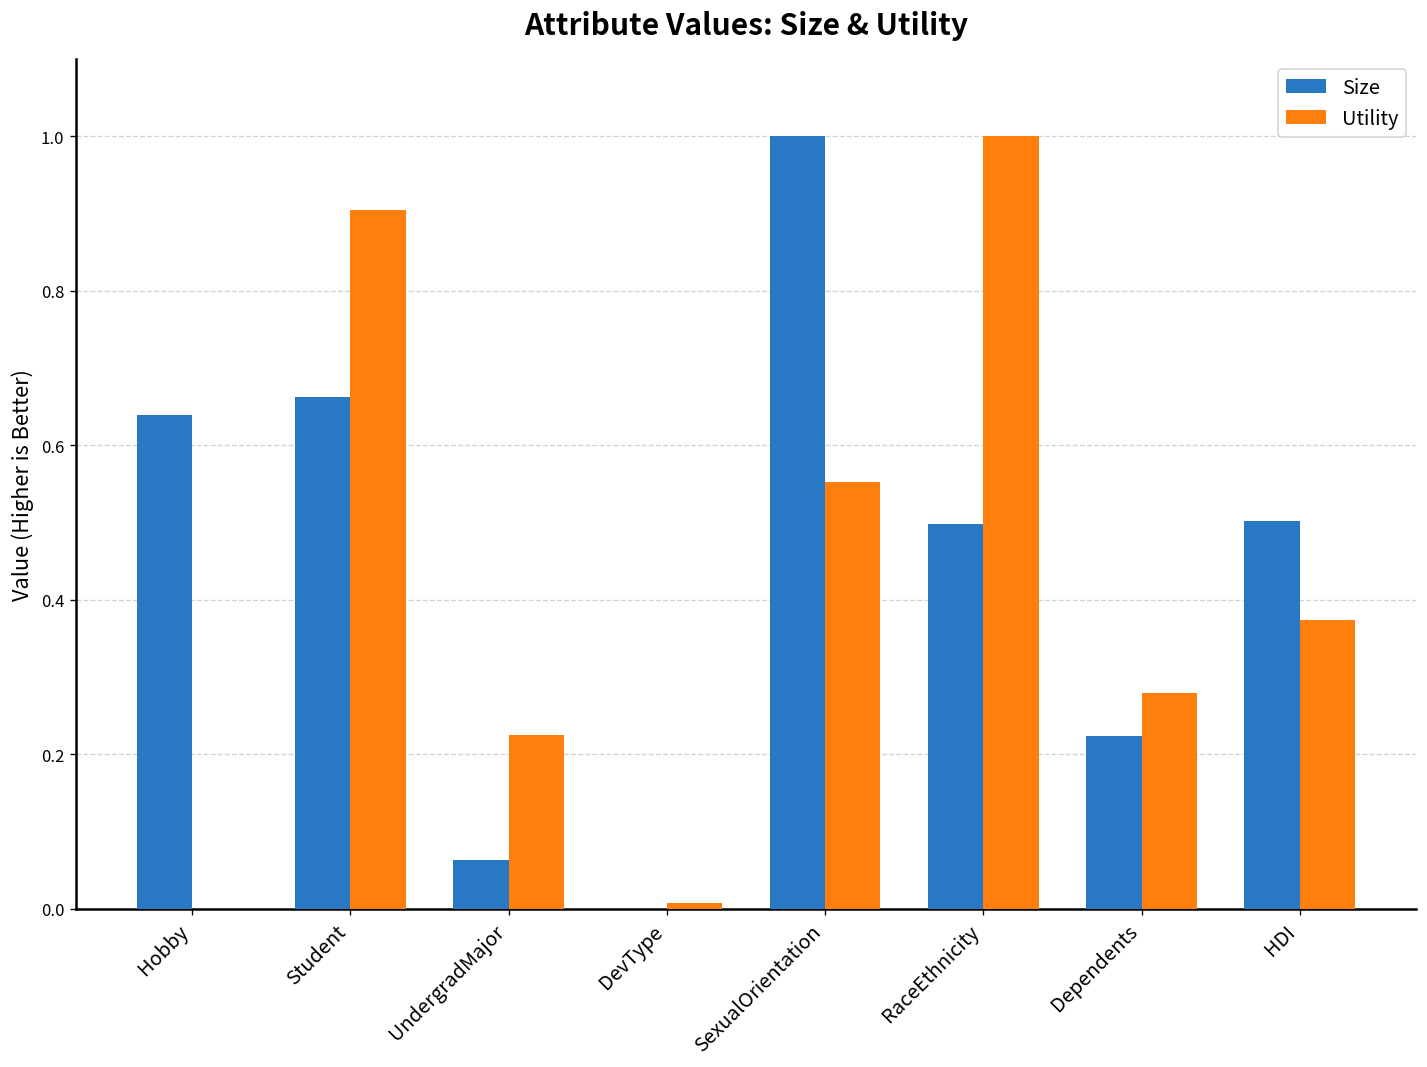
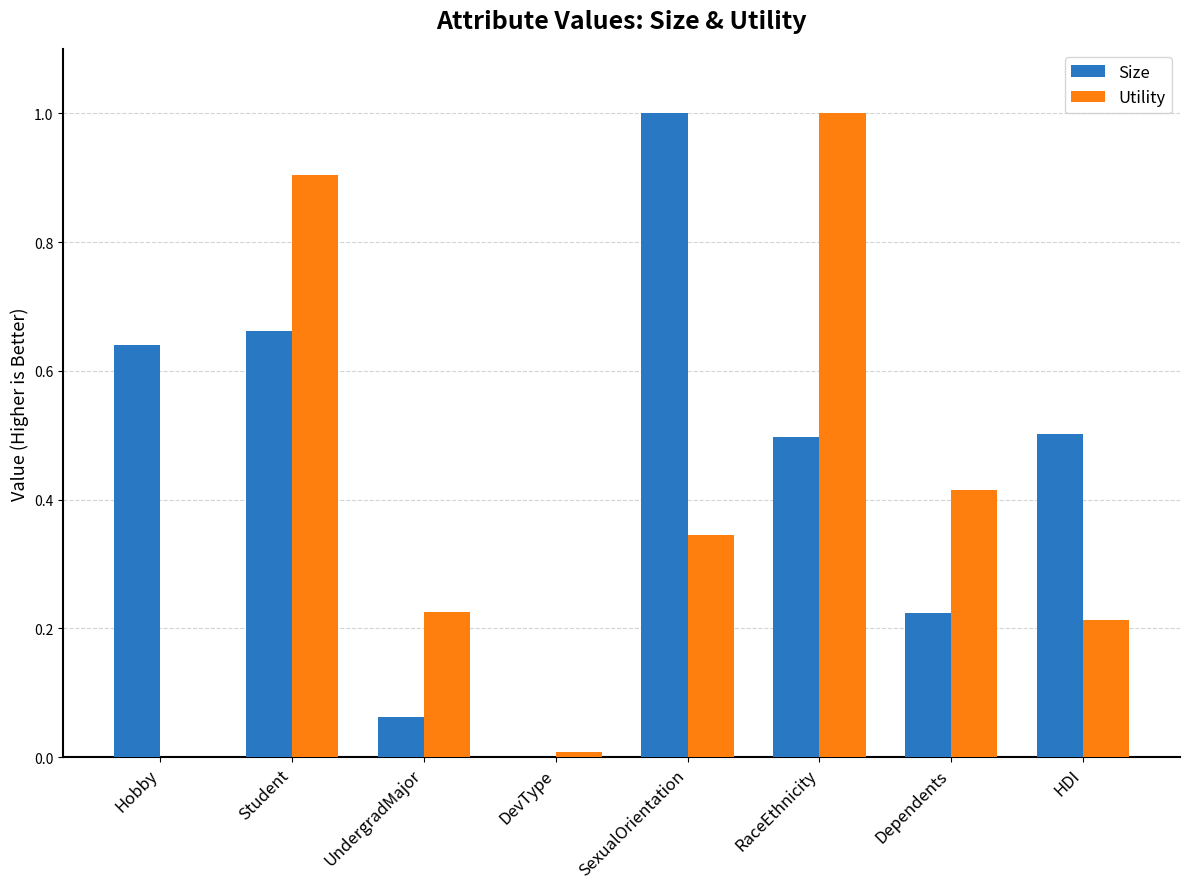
Utility, SexualOrientation: 0.55 -> 0.35
Utility, Dependents: 0.28 -> 0.42
Utility, HDI: 0.37 -> 0.21
